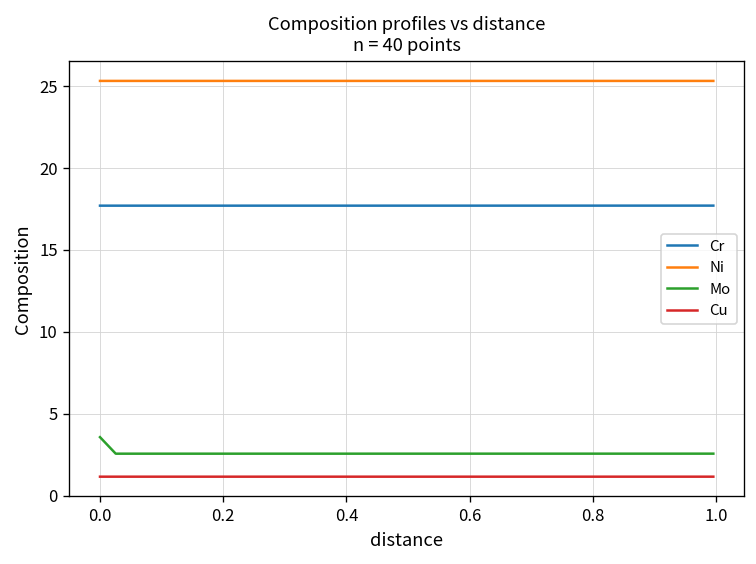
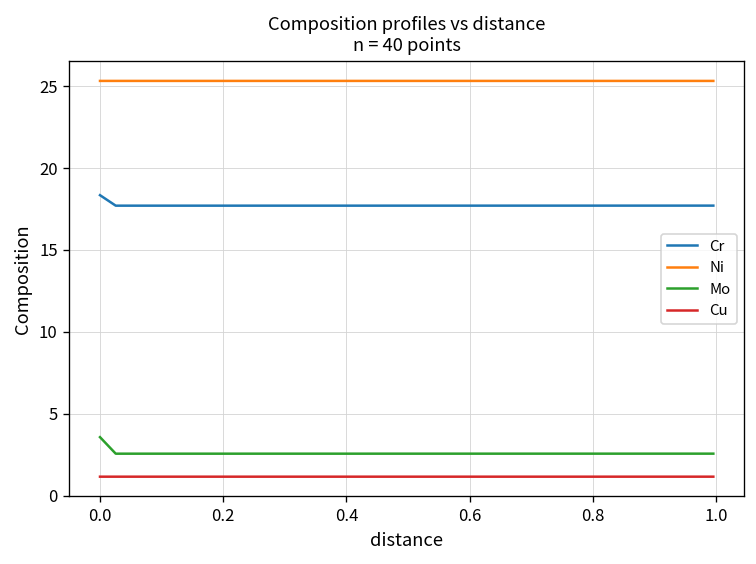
Cr, 0.0: 17.7 -> 18.3
